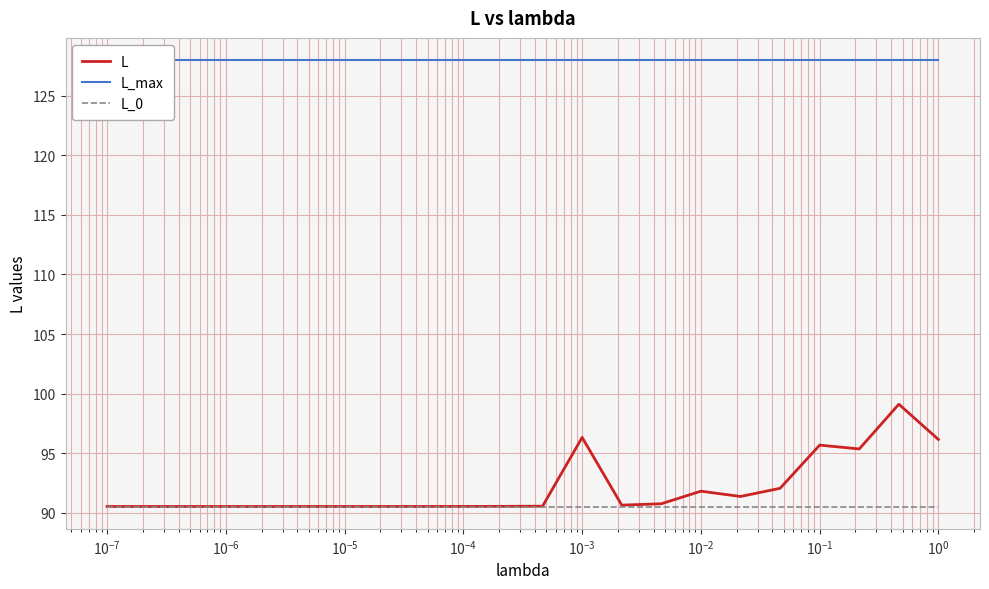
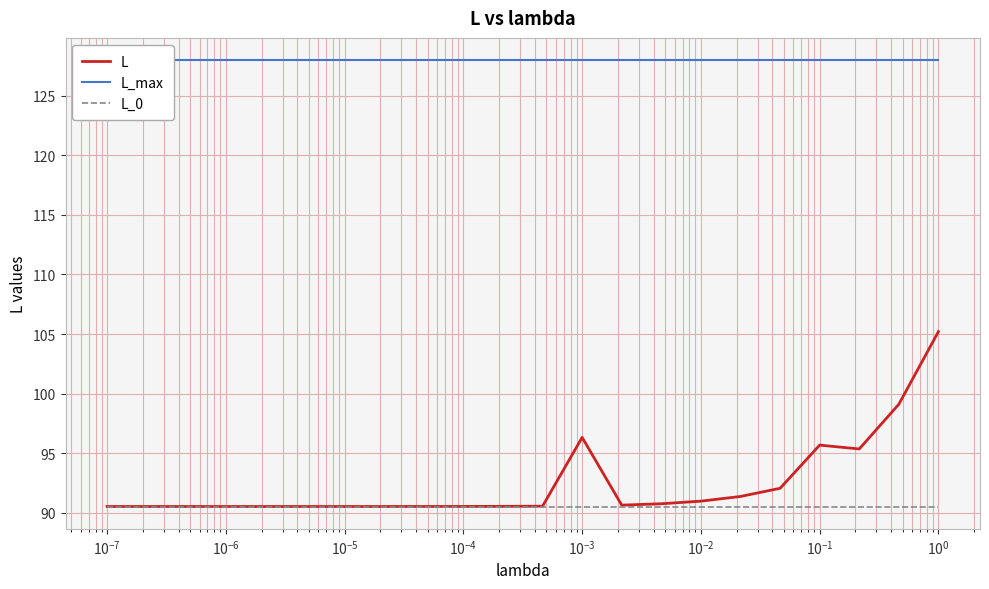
L, 10^-2: 91.8 -> 91.0
L, 10^0: 96.1 -> 105.2
